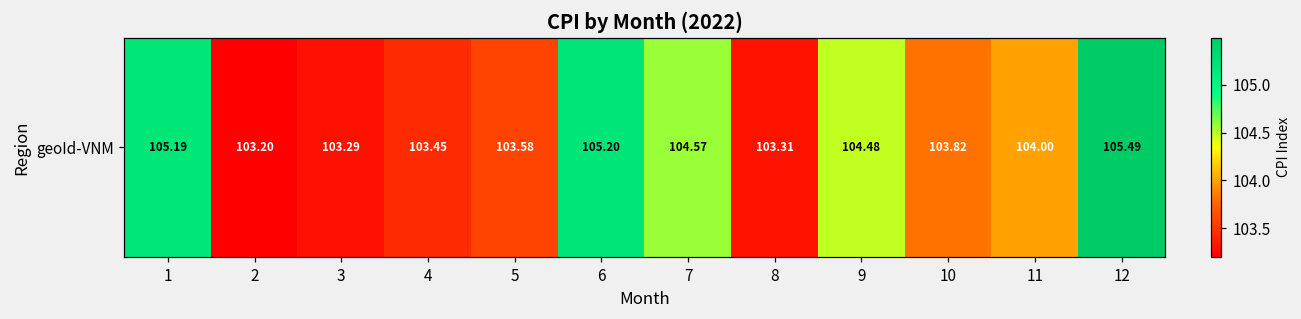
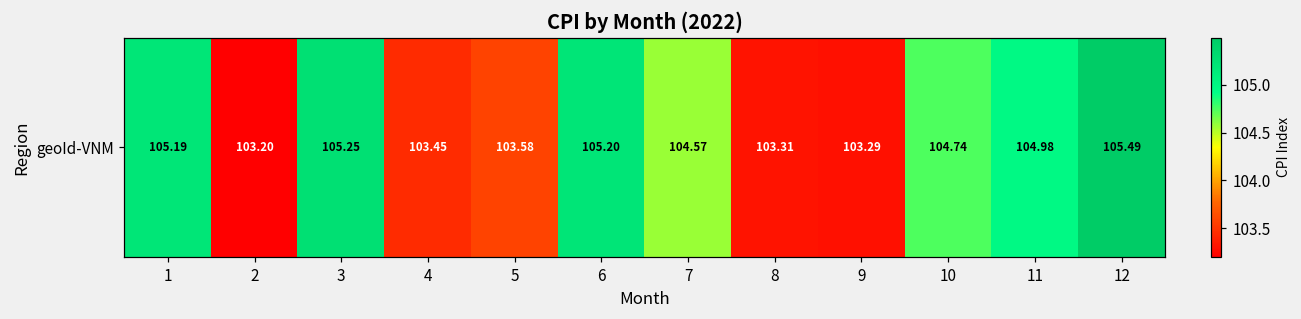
geoId-VNM, 3: 103.29 -> 105.25
geoId-VNM, 9: 104.48 -> 103.29
geoId-VNM, 10: 103.82 -> 104.74
geoId-VNM, 11: 104.00 -> 104.98
